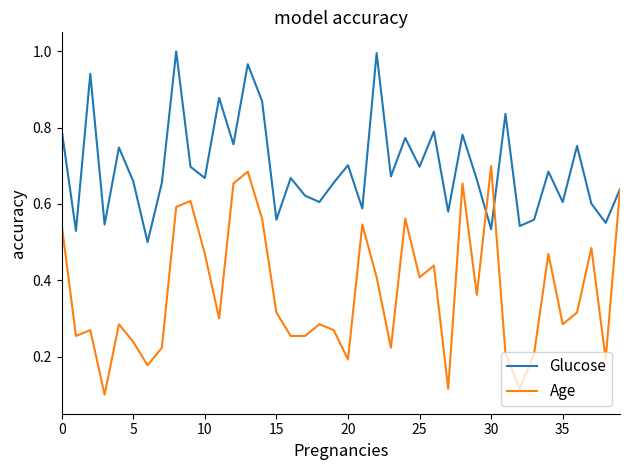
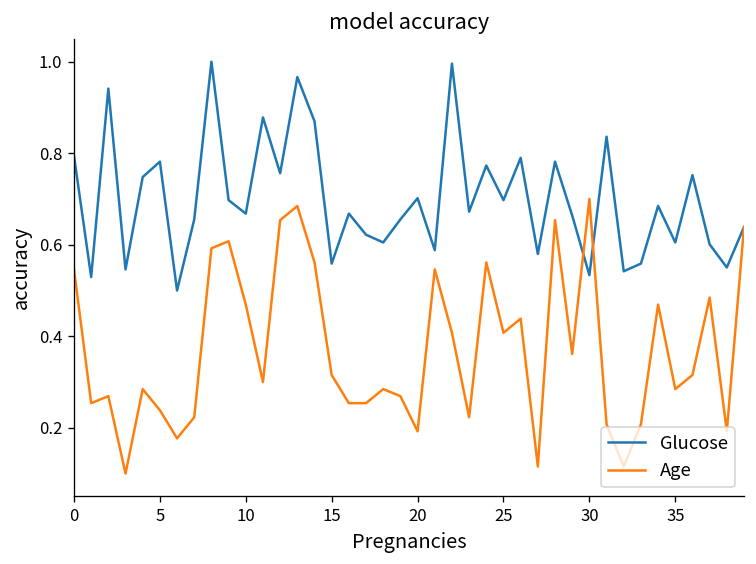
Glucose, 5: 0.66 -> 0.78
